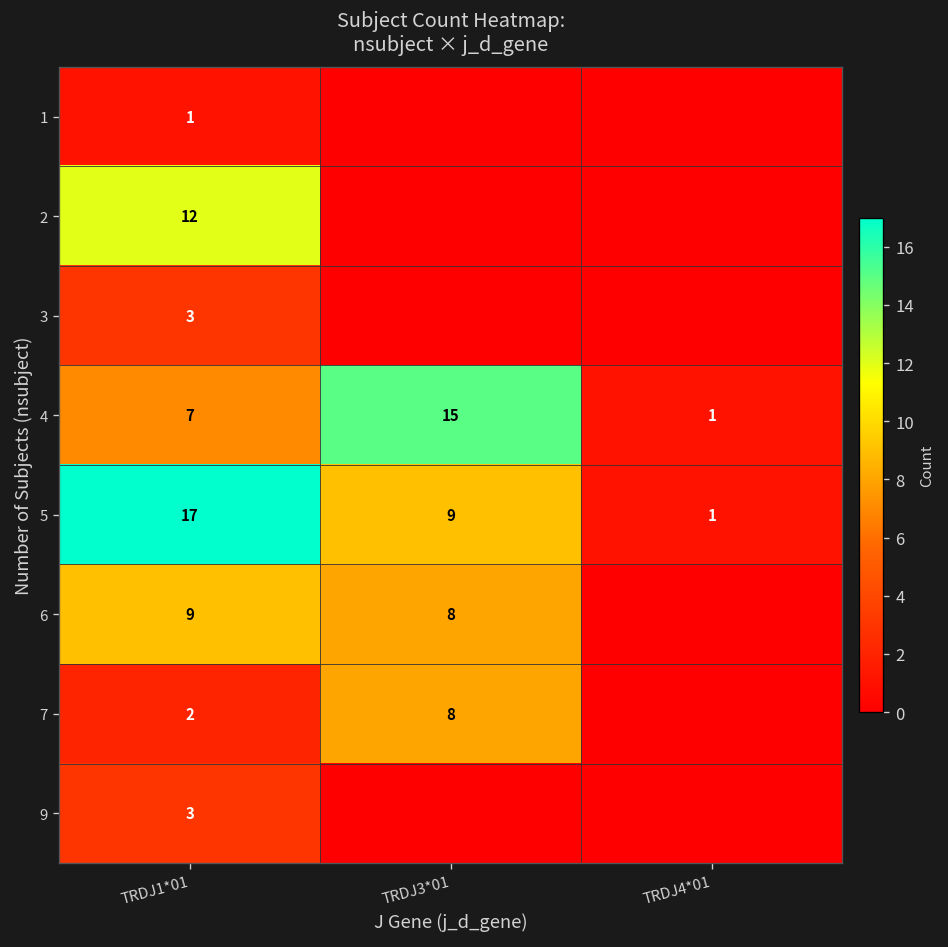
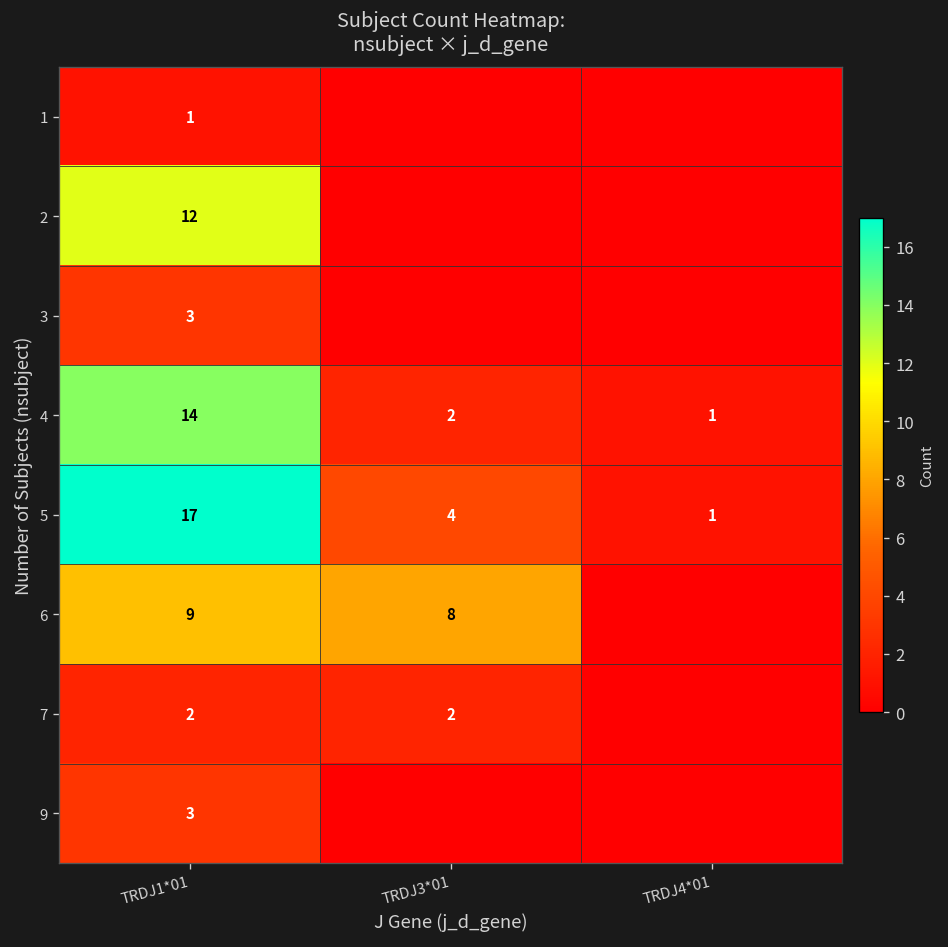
4, TRDJ1*01: 7 -> 14
4, TRDJ3*01: 15 -> 2
5, TRDJ3*01: 9 -> 4
7, TRDJ3*01: 8 -> 2
